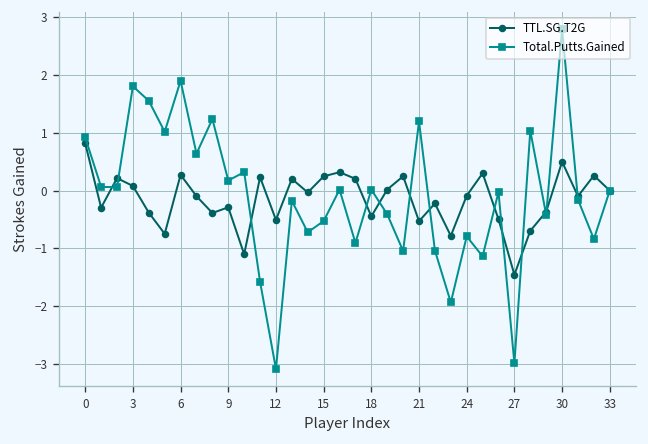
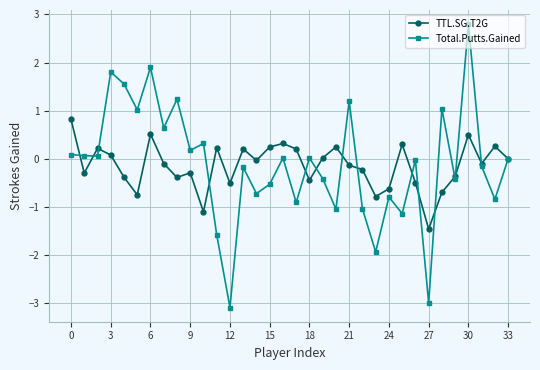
Total.Putts.Gained, 0: 0.9 -> 0.1
TTL.SG.T2G, 6: 0.3 -> 0.5
TTL.SG.T2G, 21: -0.5 -> -0.1
TTL.SG.T2G, 24: -0.1 -> -0.6
